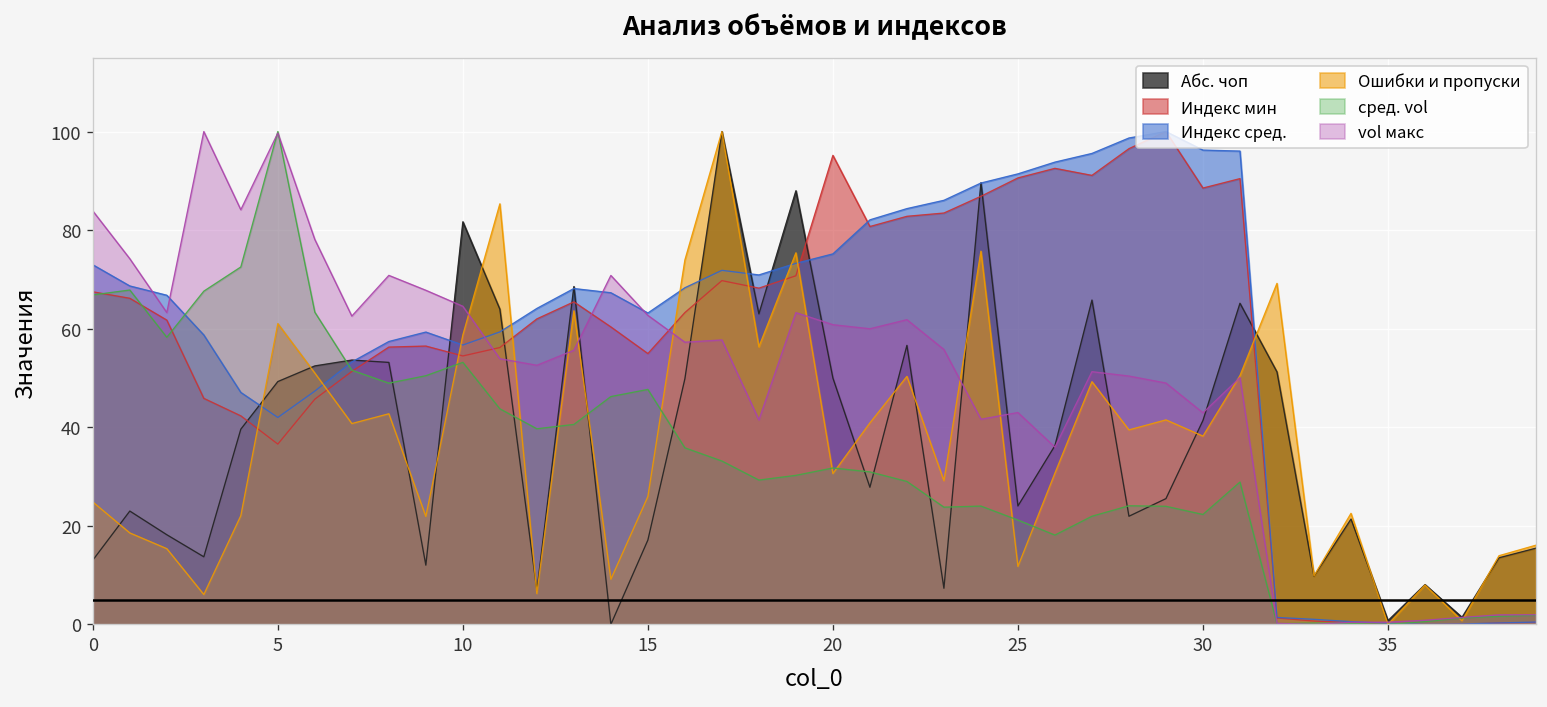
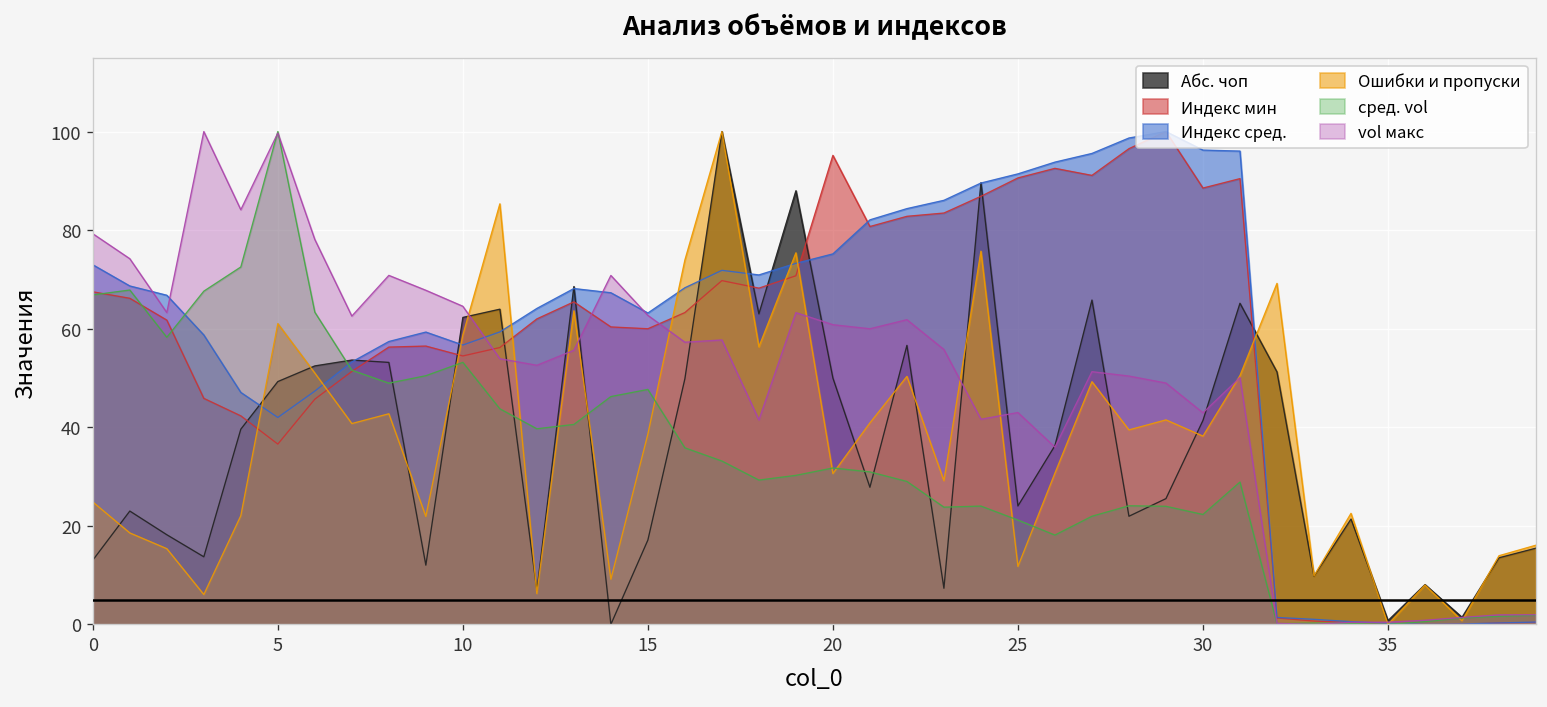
vol макс, 0: 84 -> 79
Абс. чоп, 10: 82 -> 62
Индекс мин, 15: 55 -> 60
Ошибки и пропуски, 15: 26 -> 39
